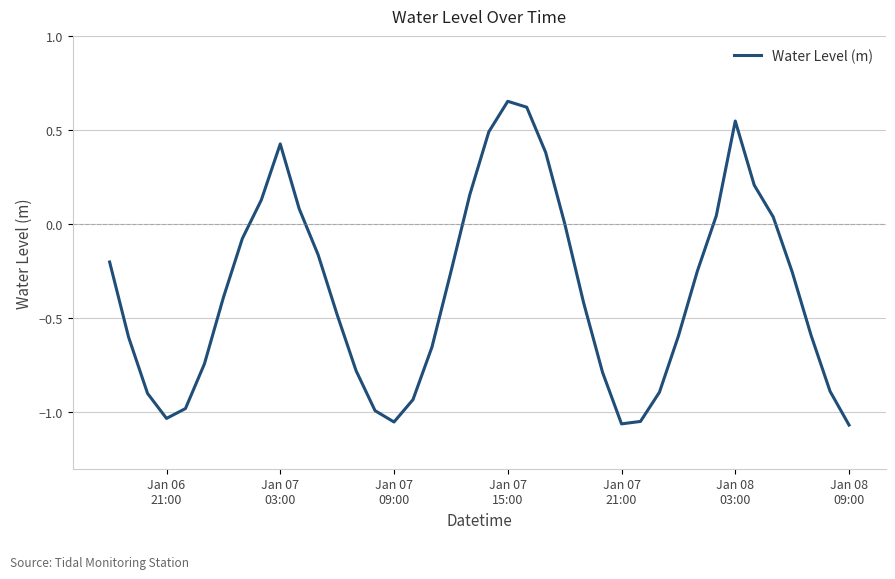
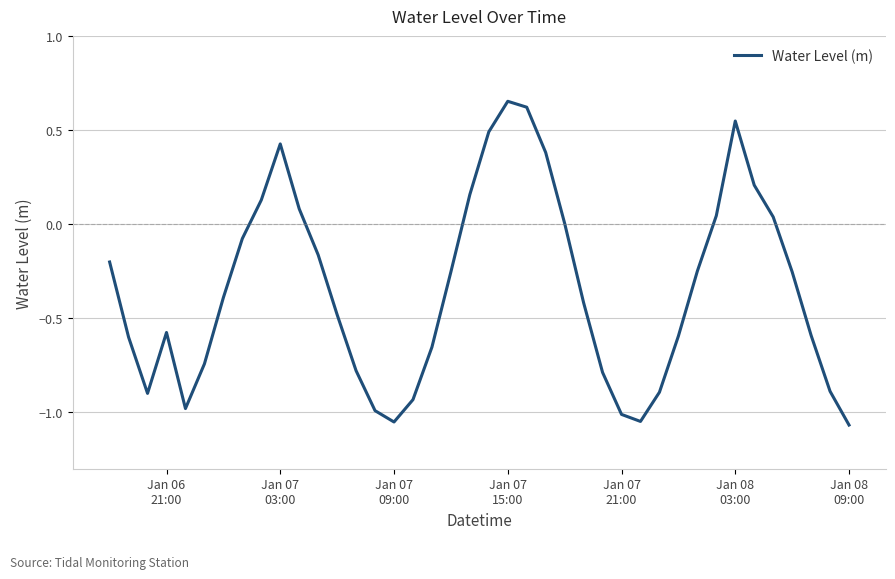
Jan 06 21:00: -1.03 -> -0.58
Jan 07 21:00: -1.06 -> -1.01
